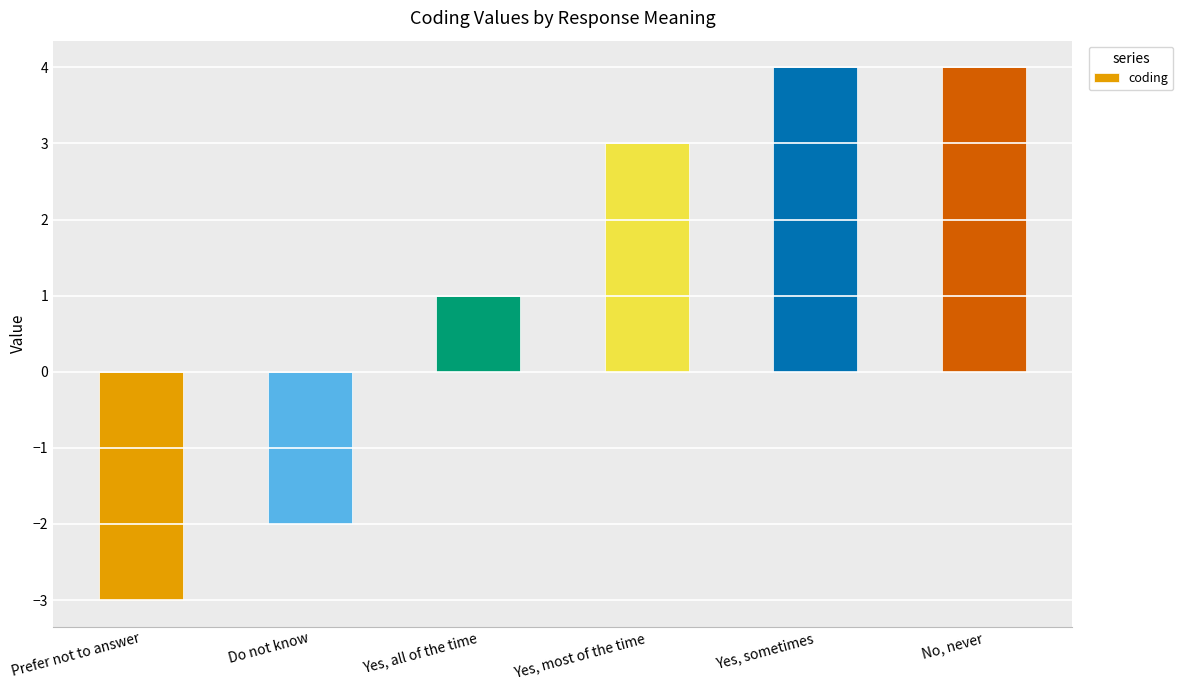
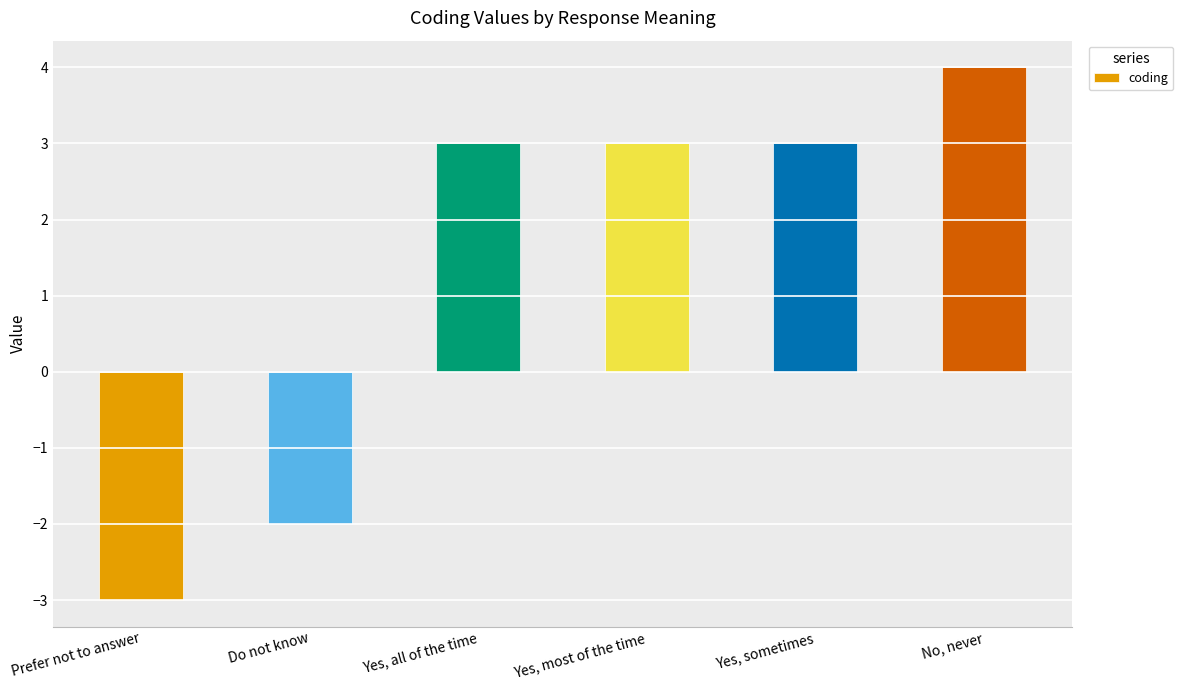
Yes, all of the time: 1 -> 3
Yes, sometimes: 4 -> 3
